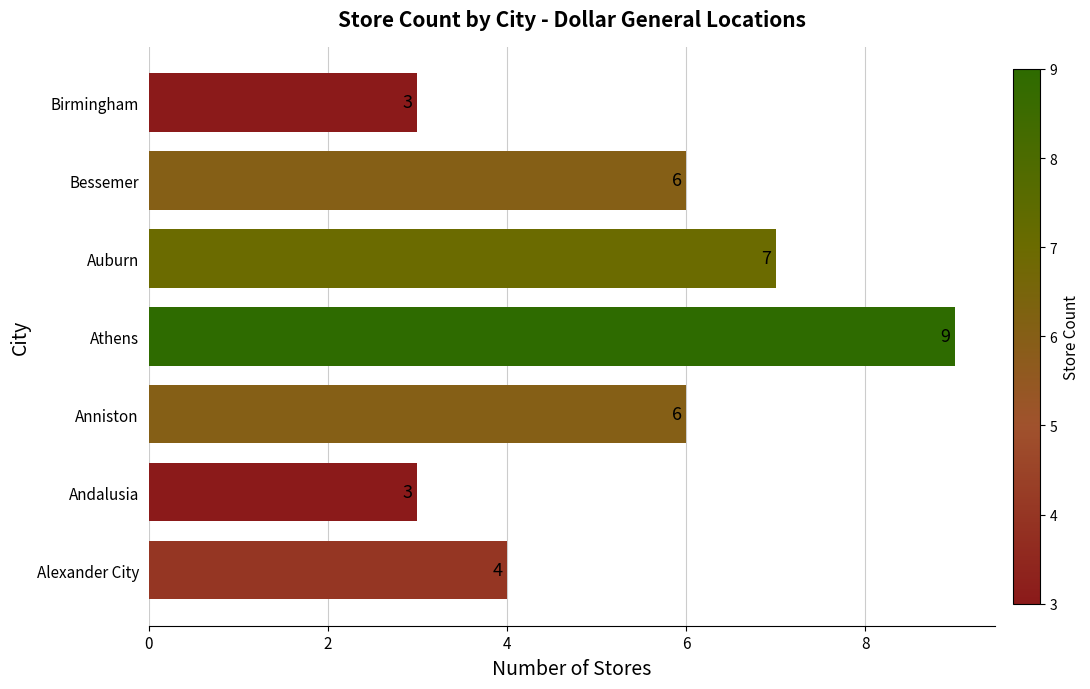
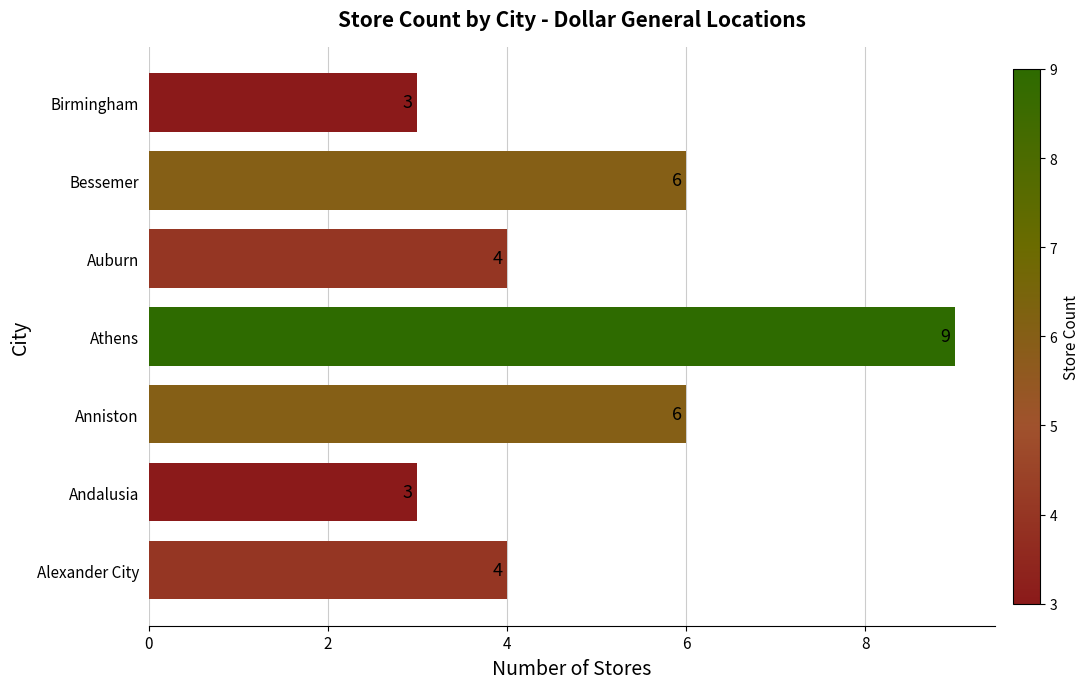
Auburn: 7 -> 4
